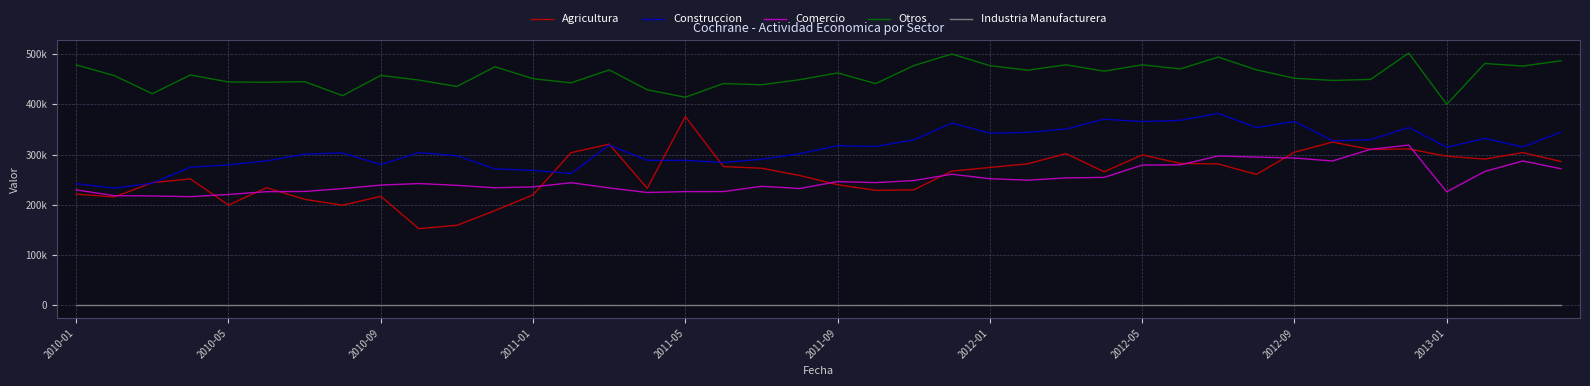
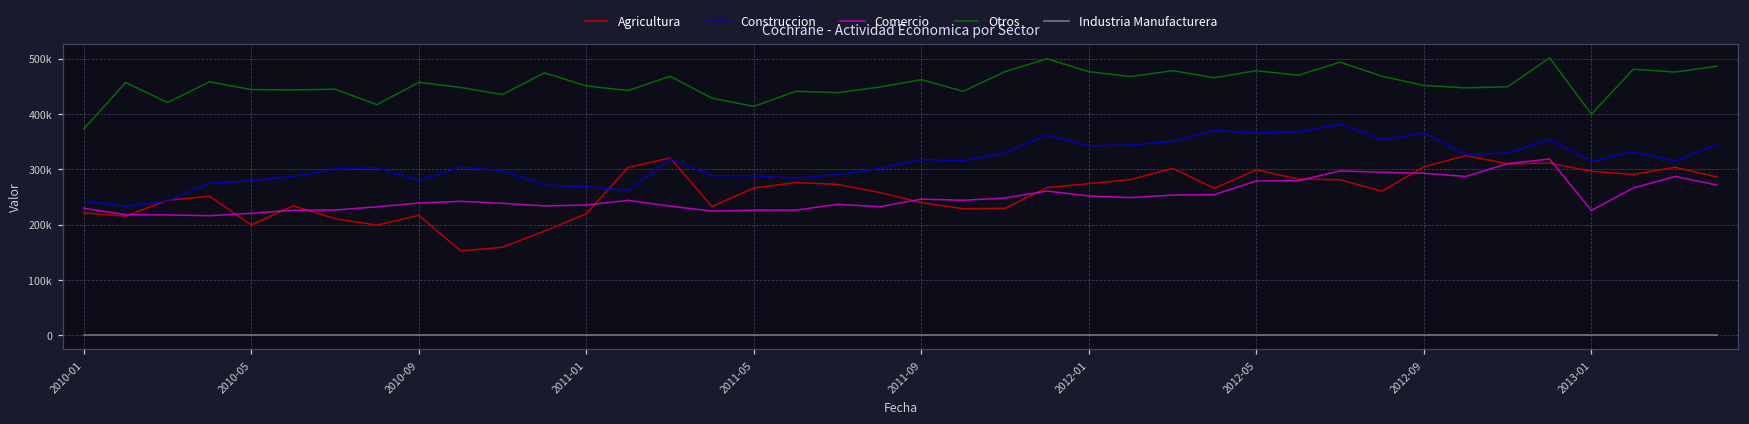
Otros, 2010-01: 480000 -> 370000
Agricultura, 2011-05: 380000 -> 270000
